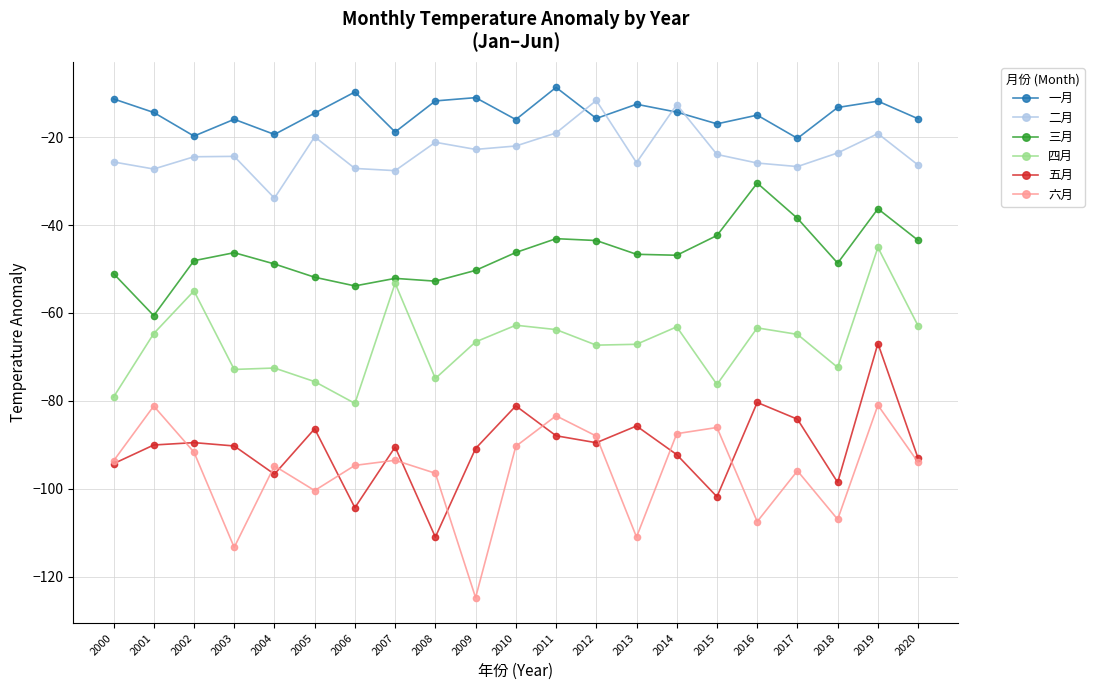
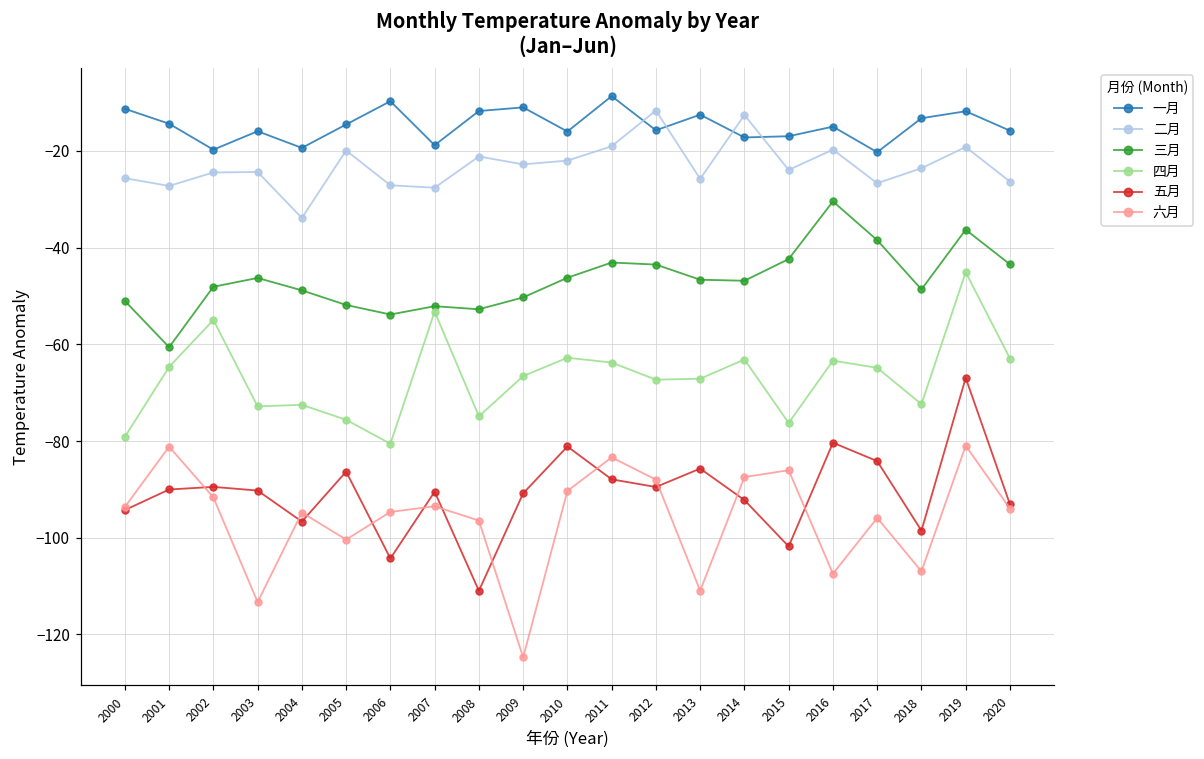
一月, 2014: -14 -> -17
二月, 2016: -26 -> -20
